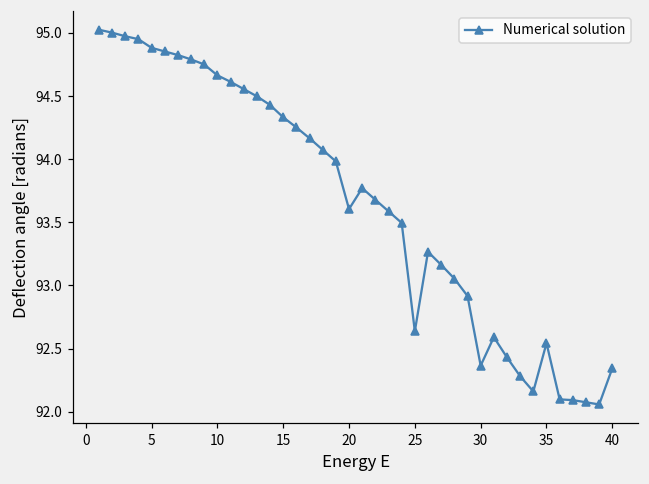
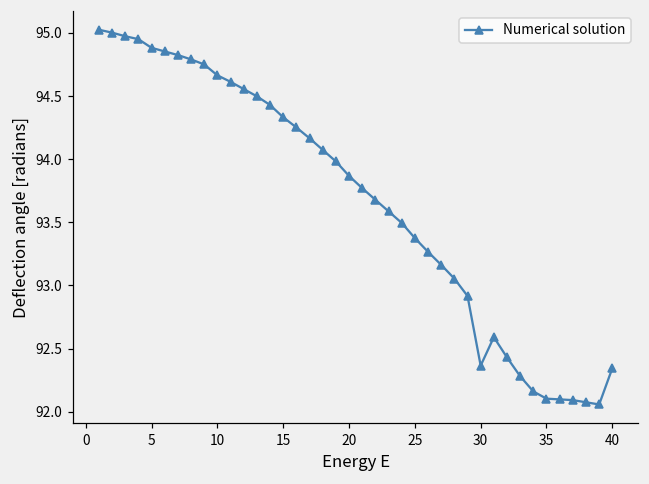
20: 93.60 -> 93.87
25: 92.64 -> 93.37
35: 92.54 -> 92.10
